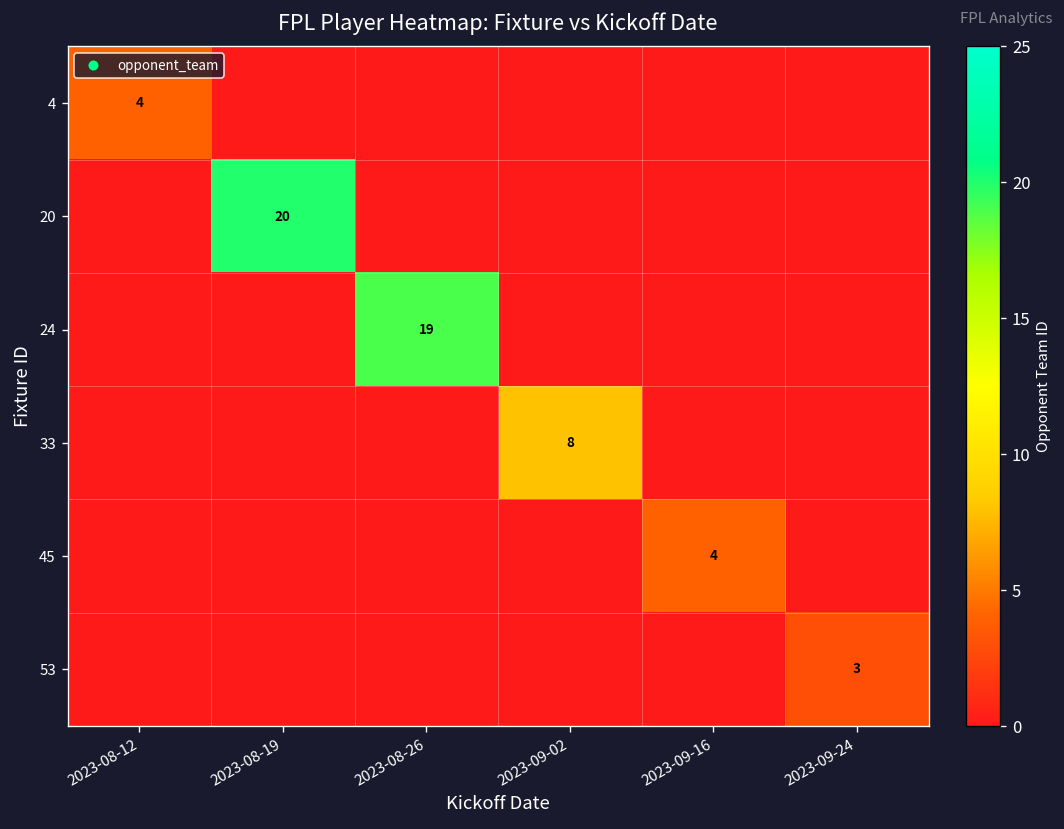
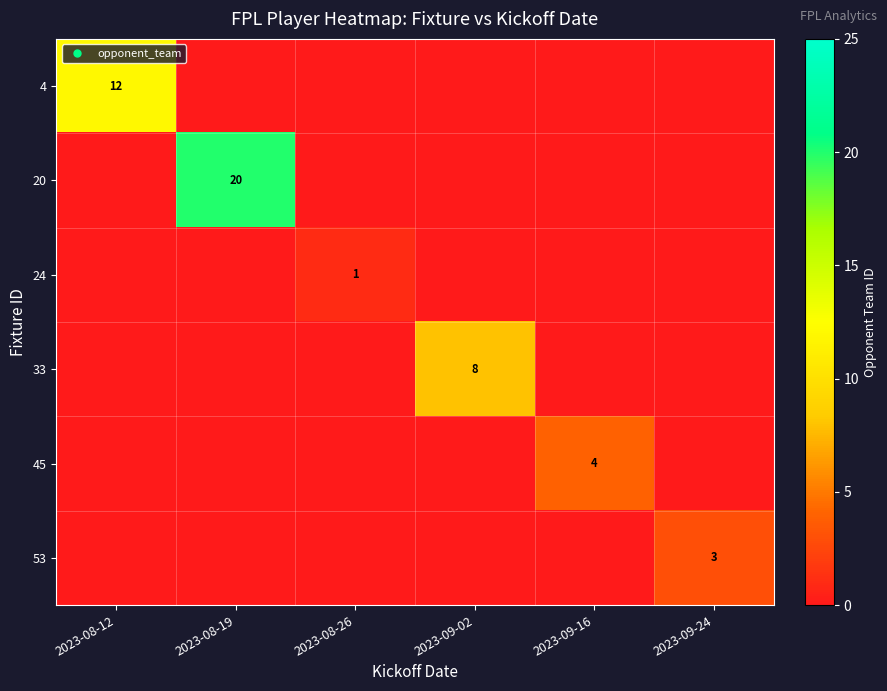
4, 2023-08-12: 4 -> 12
24, 2023-08-26: 19 -> 1
